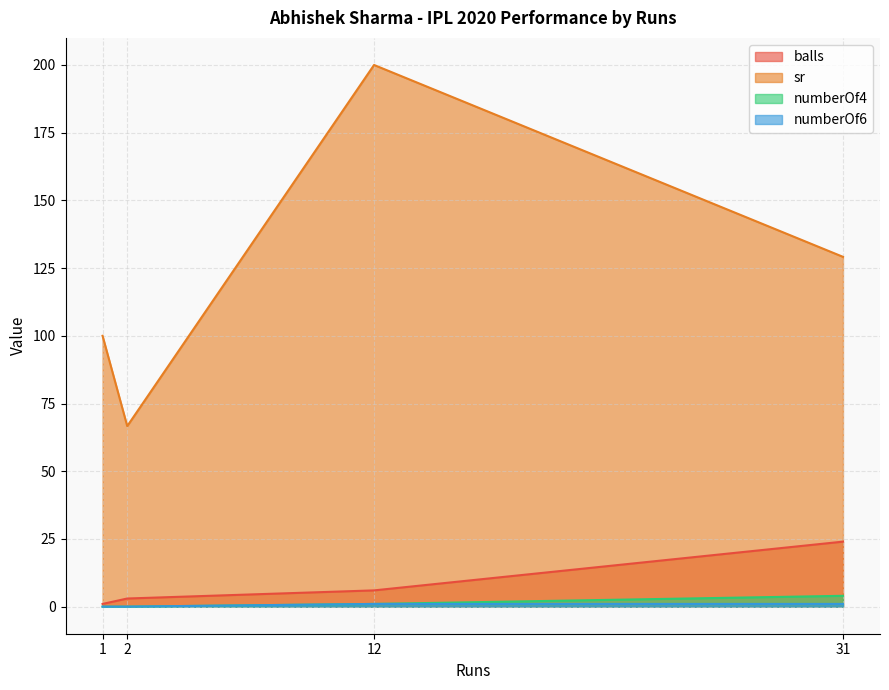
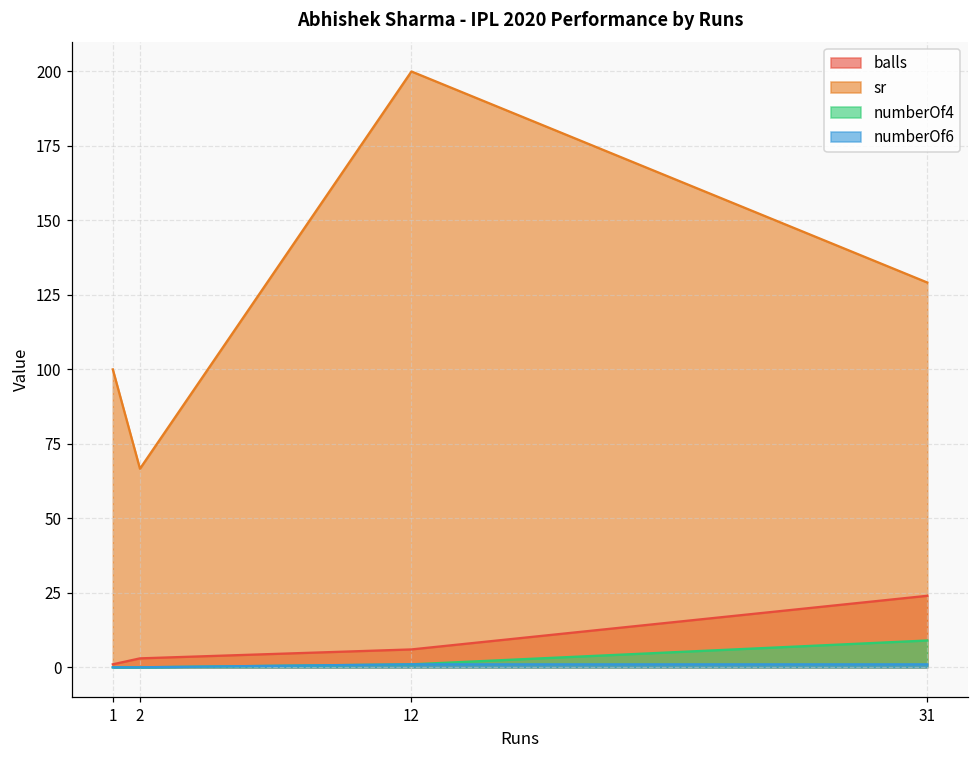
numberOf4, 31: 4 -> 9
